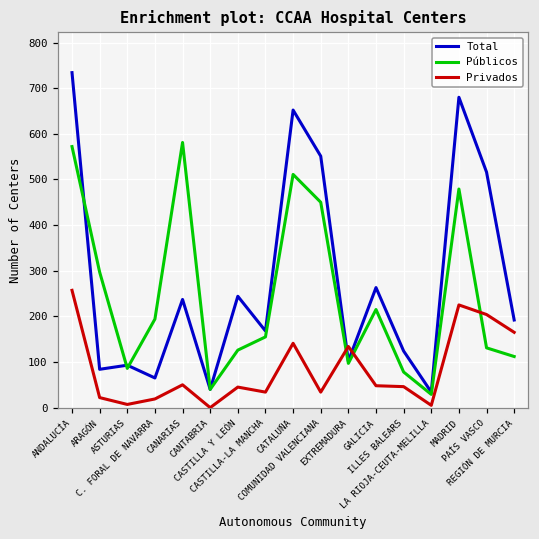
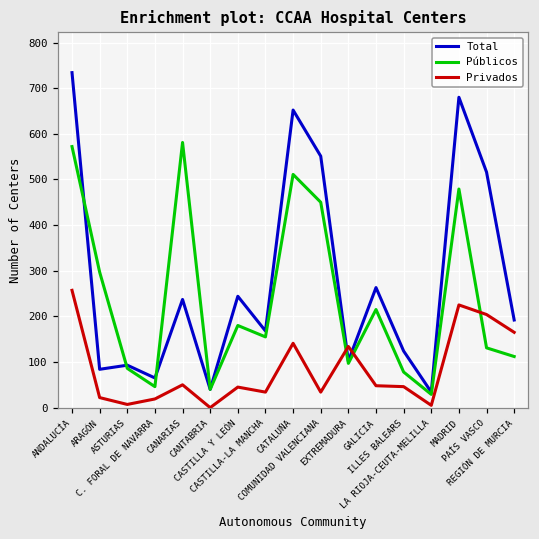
Públicos, C. FORAL DE NAVARRA: 190 -> 50
Públicos, CASTILLA Y LEÓN: 130 -> 180
